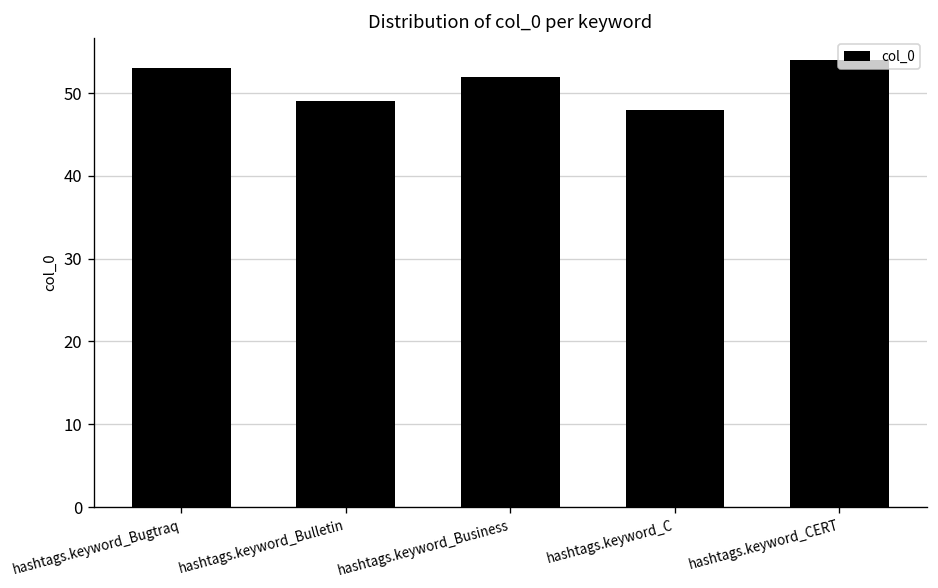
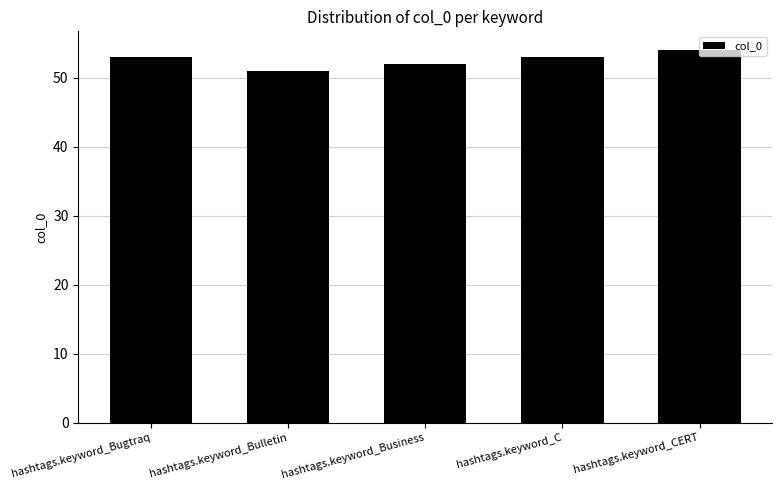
hashtags.keyword_Bulletin: 49 -> 51
hashtags.keyword_C: 48 -> 53
